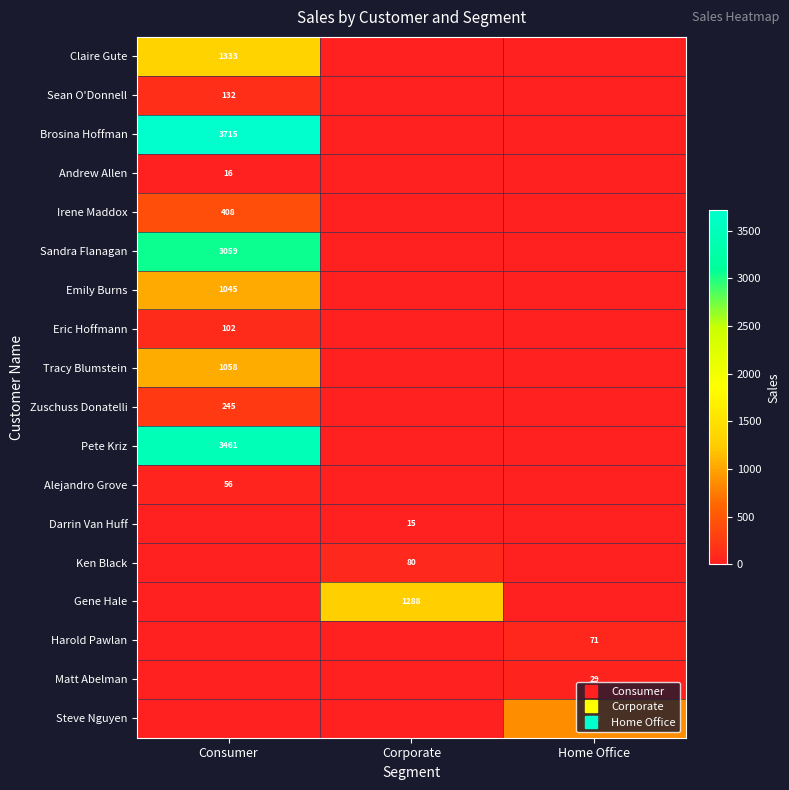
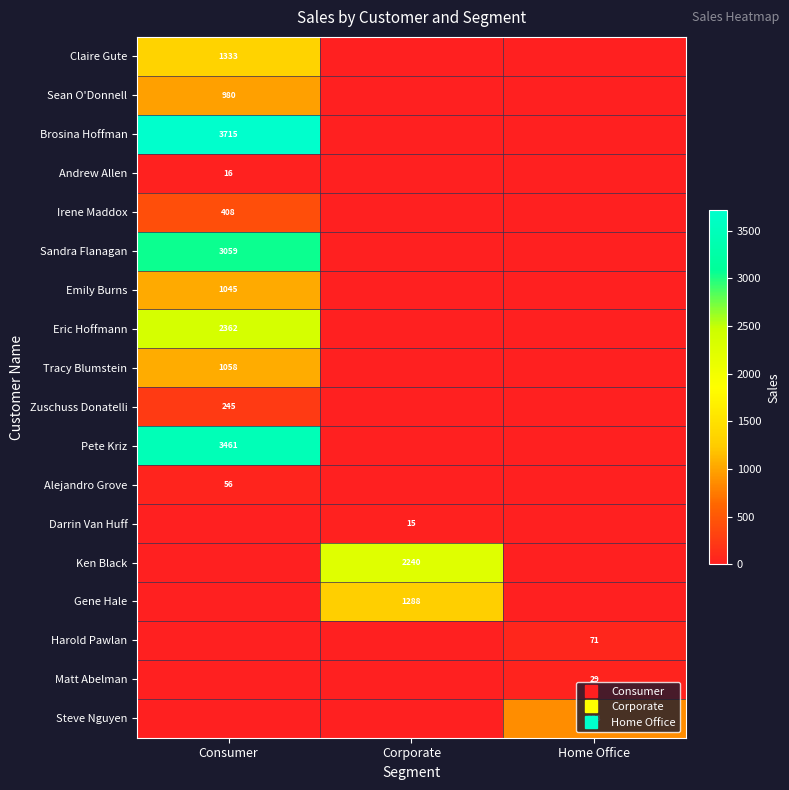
Sean O'Donnell, Consumer: 132 -> 980
Eric Hoffmann, Consumer: 102 -> 2362
Ken Black, Corporate: 80 -> 2240
